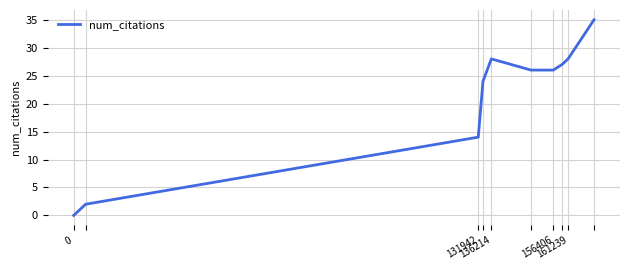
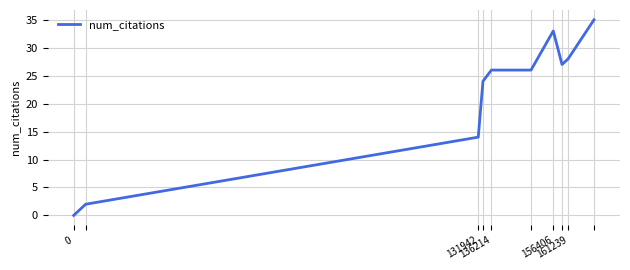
136214: 28 -> 26
156406: 26 -> 33
